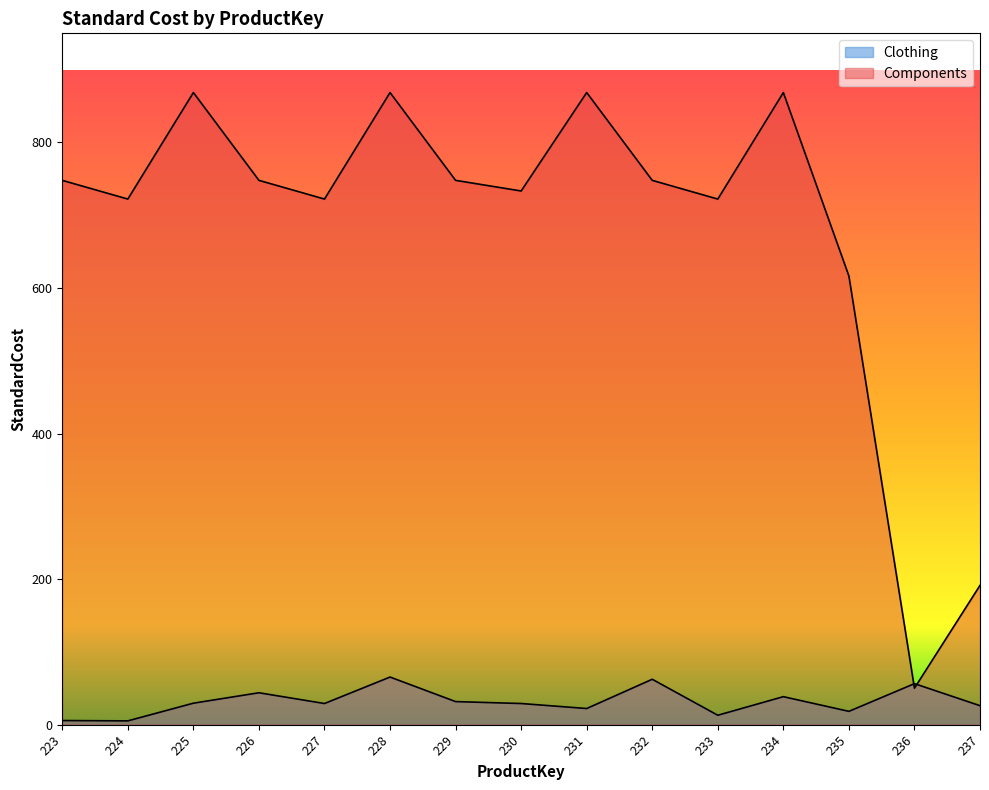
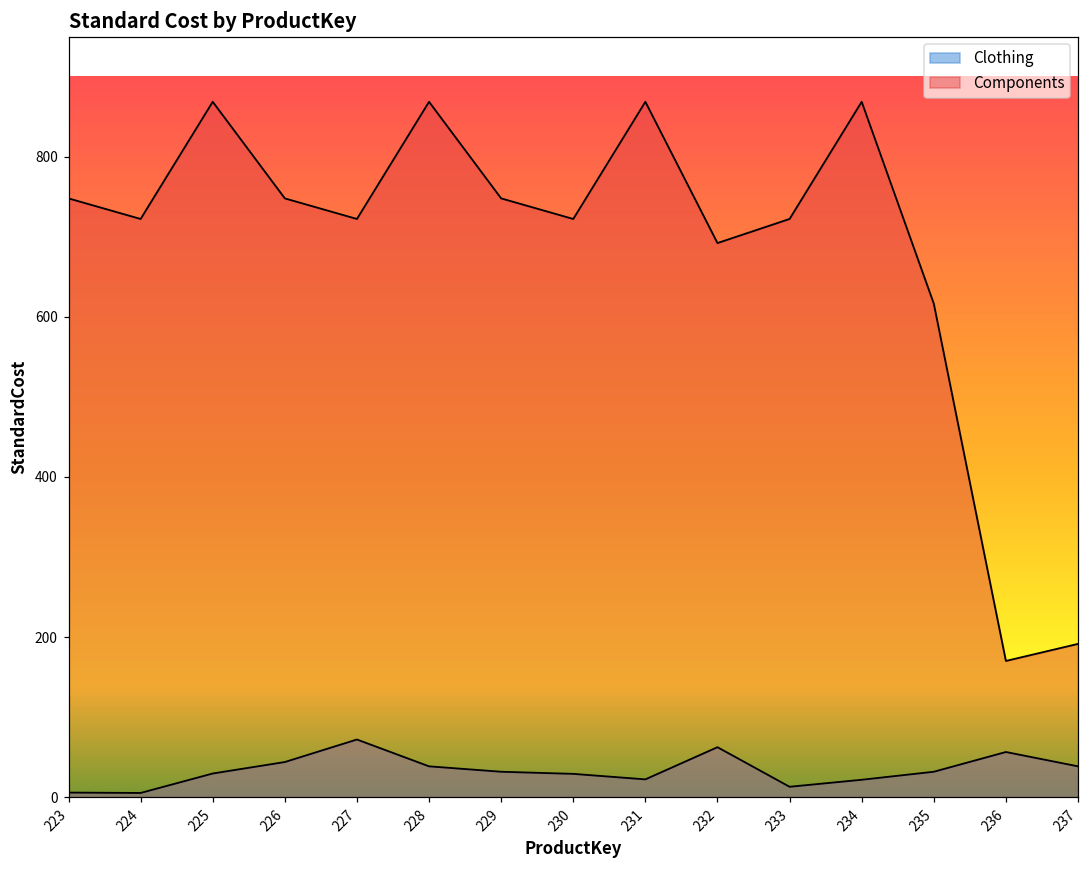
Clothing, 227: 30 -> 70
Clothing, 228: 70 -> 40
Components, 230: 730 -> 720
Components, 232: 750 -> 690
Clothing, 234: 40 -> 20
Clothing, 235: 20 -> 30
Components, 236: 50 -> 170
Clothing, 237: 30 -> 40
